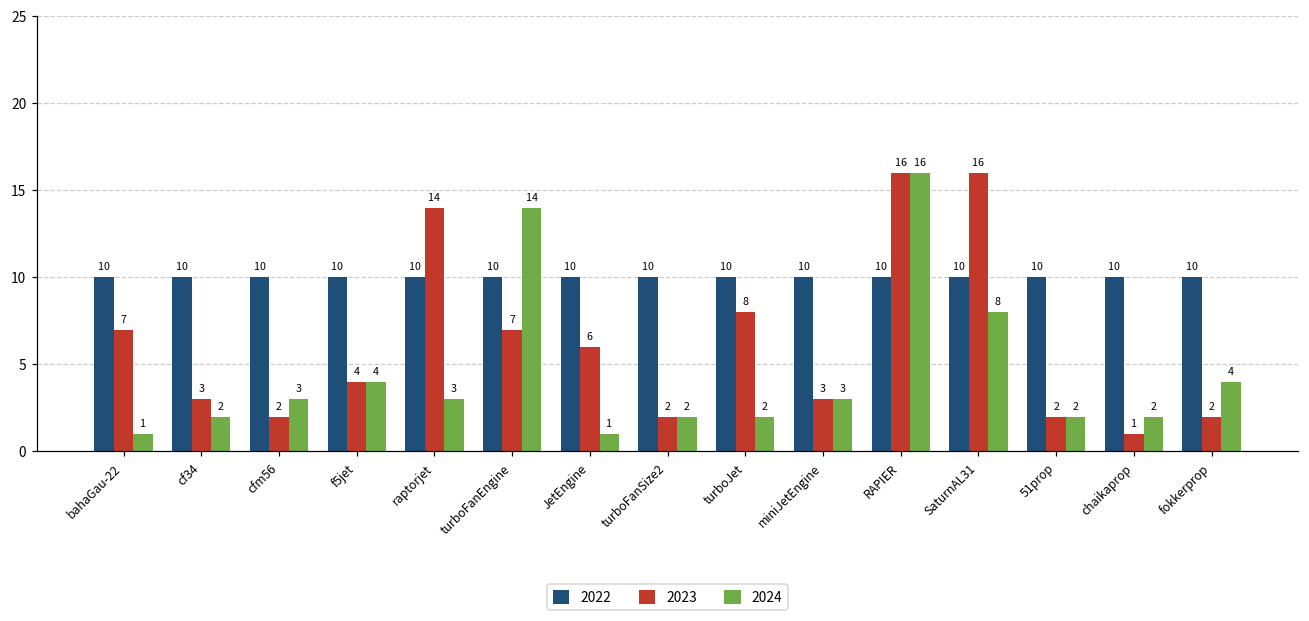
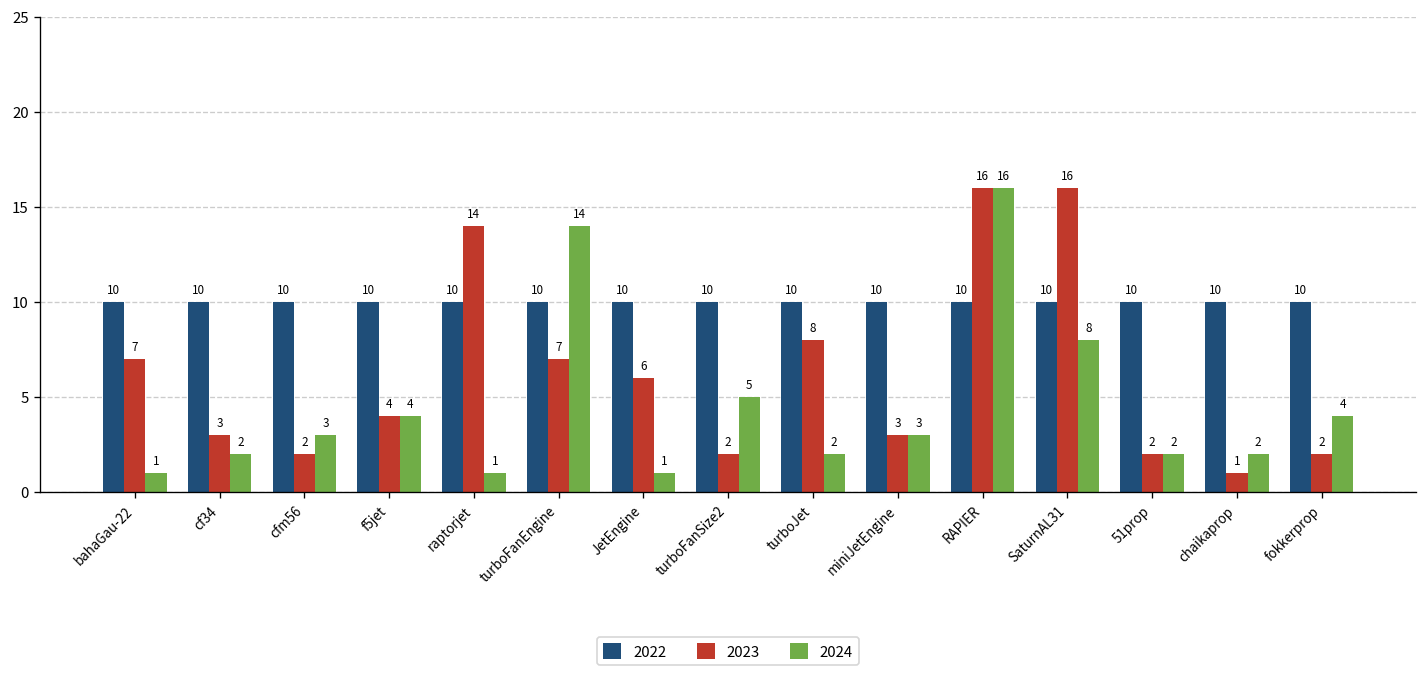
2024, raptorjet: 3 -> 1
2024, turboFanSize2: 2 -> 5
